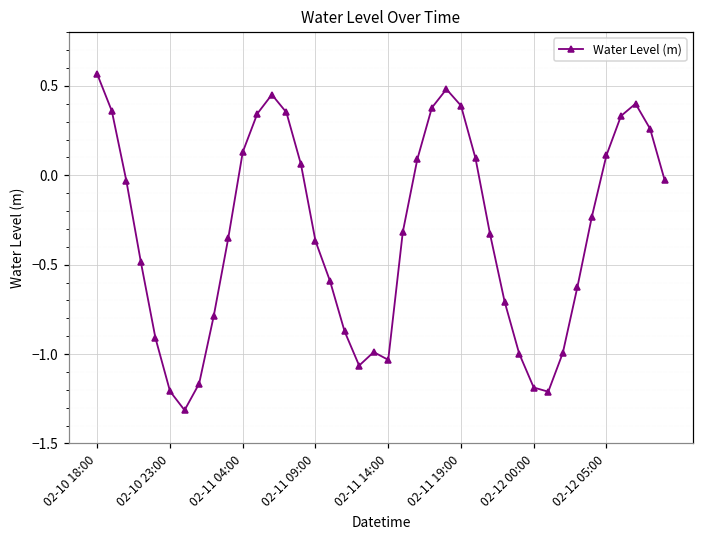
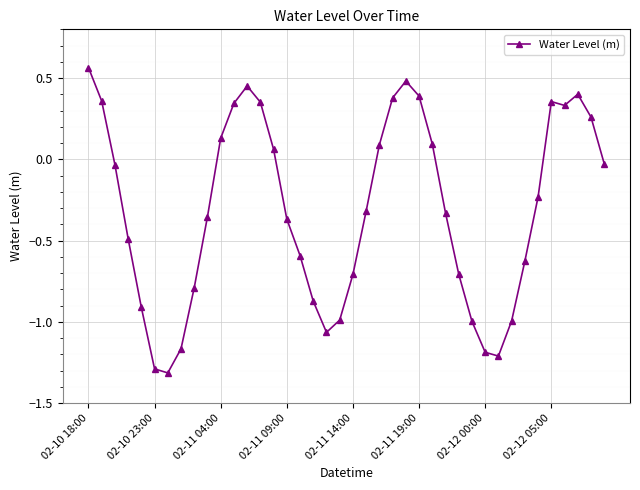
02-10 23:00: -1.21 -> -1.29
02-11 14:00: -1.03 -> -0.71
02-12 05:00: 0.11 -> 0.36
